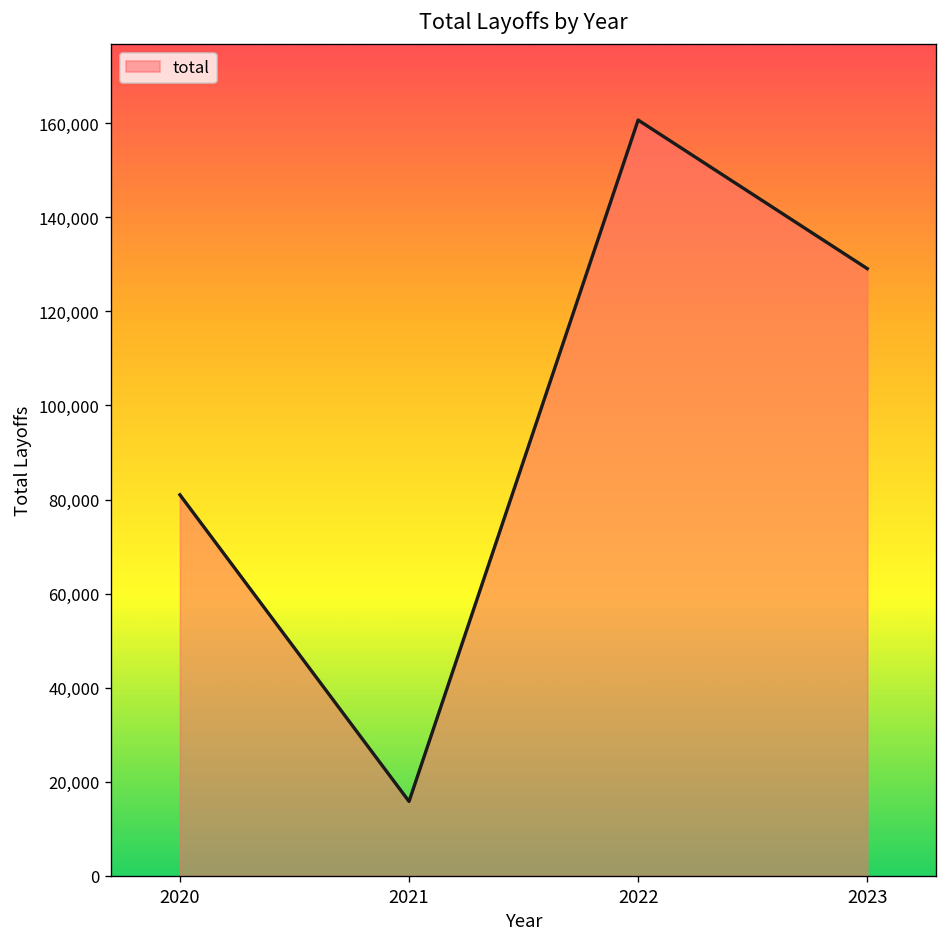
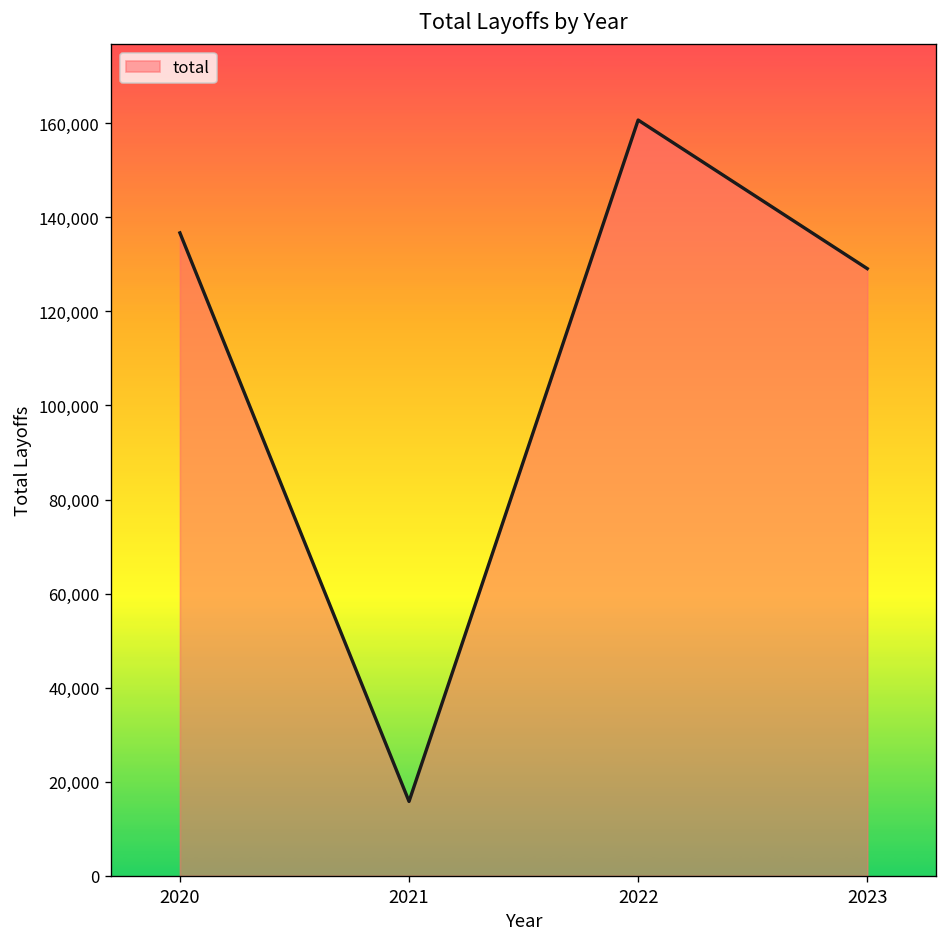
2020: 81,000 -> 137,000
